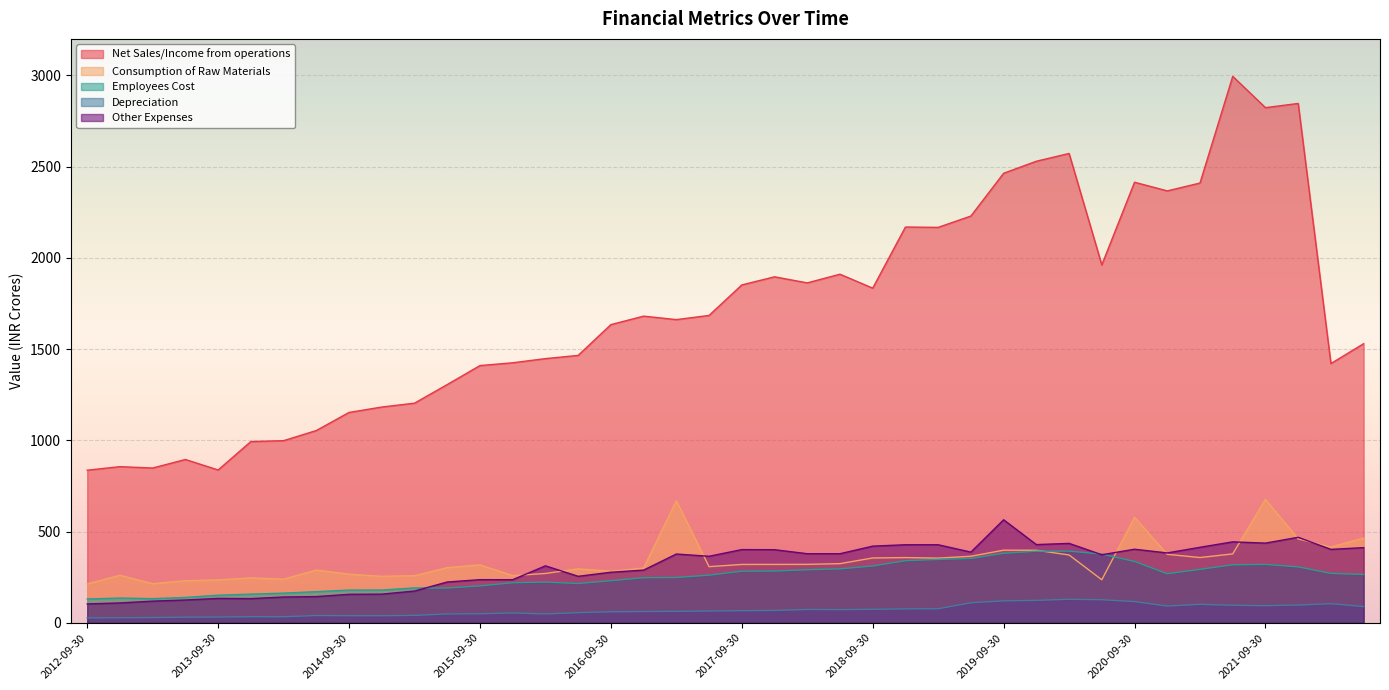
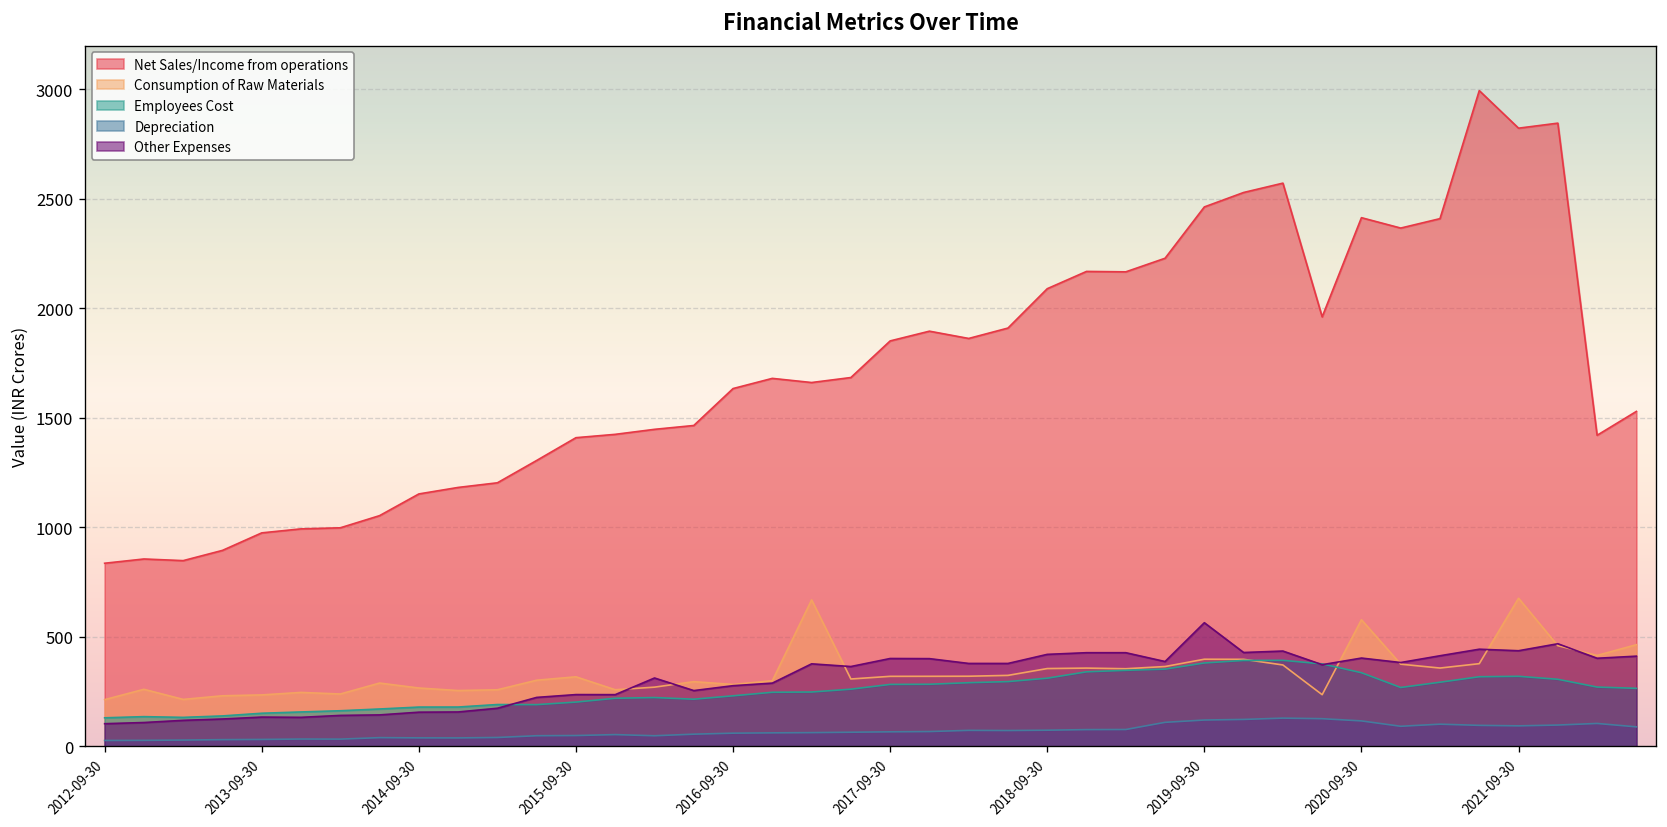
Net Sales/Income from operations, 2013-09-30: 840 -> 980
Net Sales/Income from operations, 2018-09-30: 1830 -> 2090
